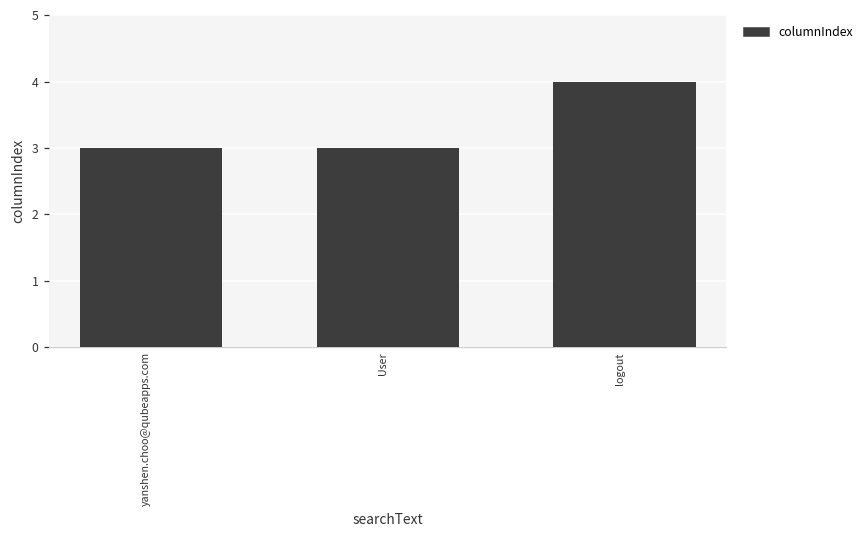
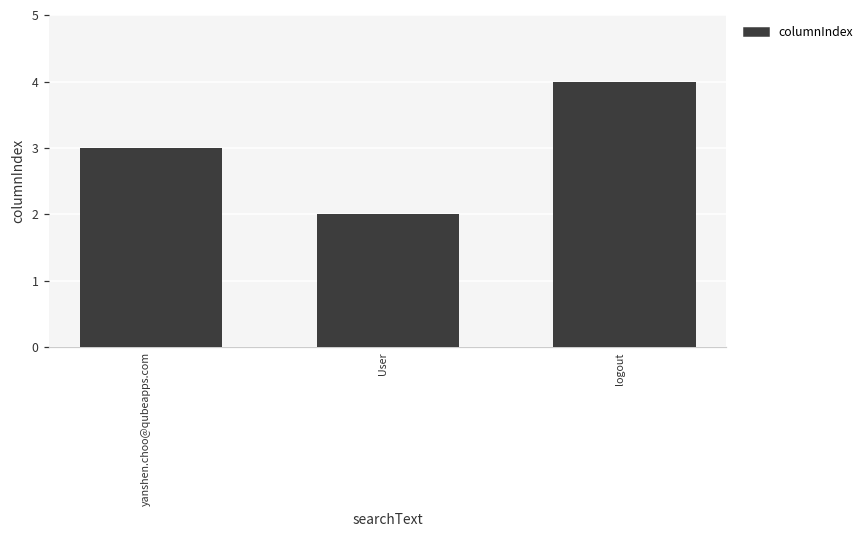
User: 3 -> 2
